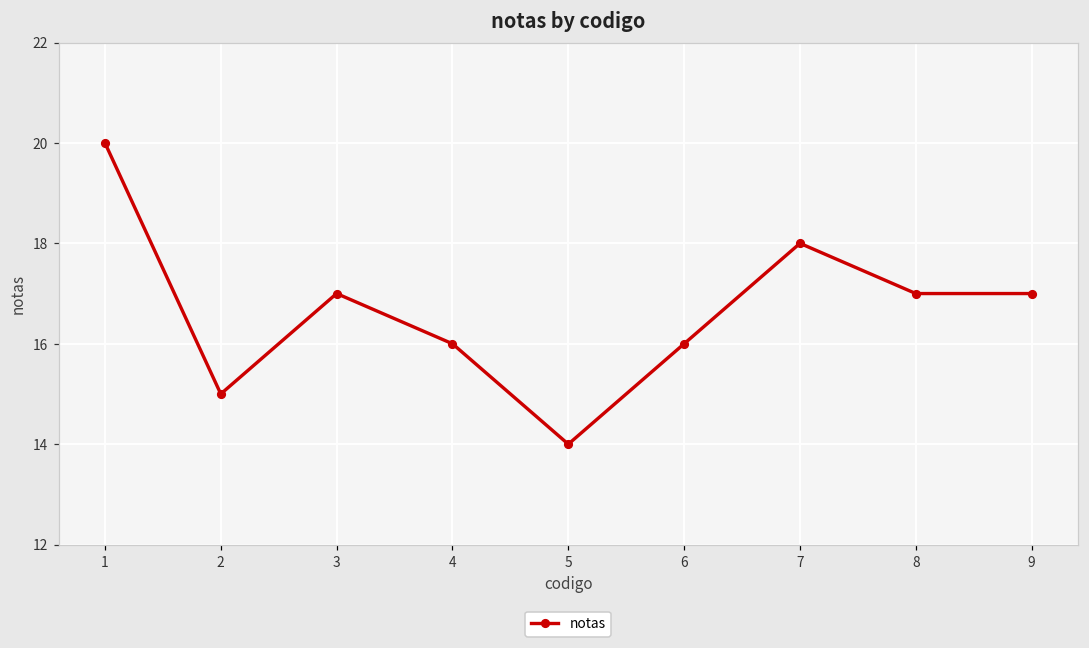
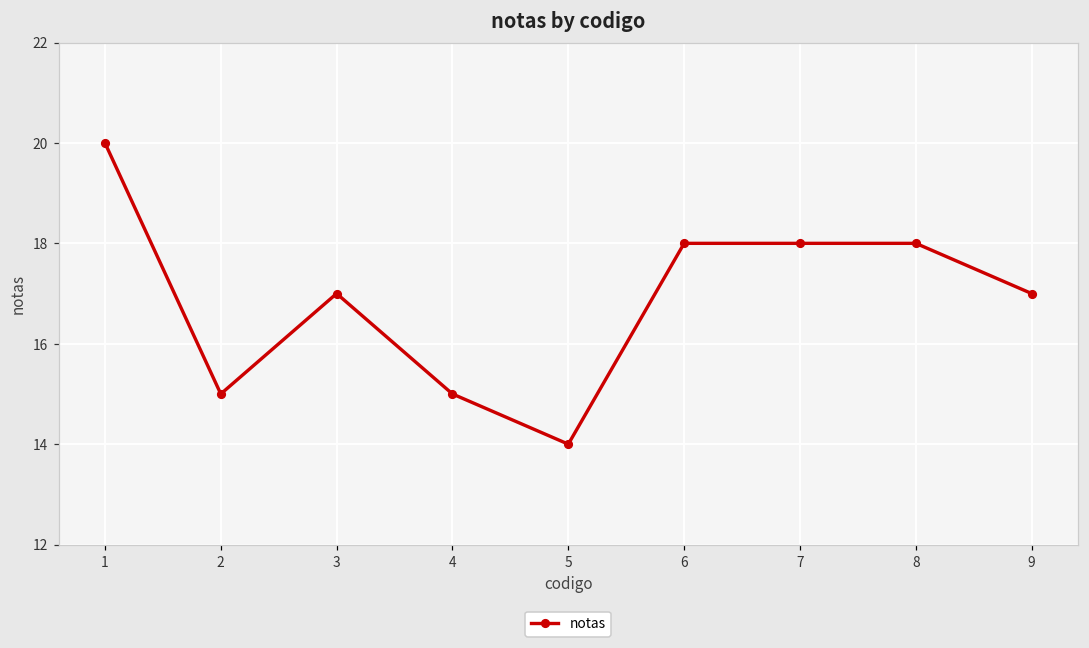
4: 16 -> 15
6: 16 -> 18
8: 17 -> 18
